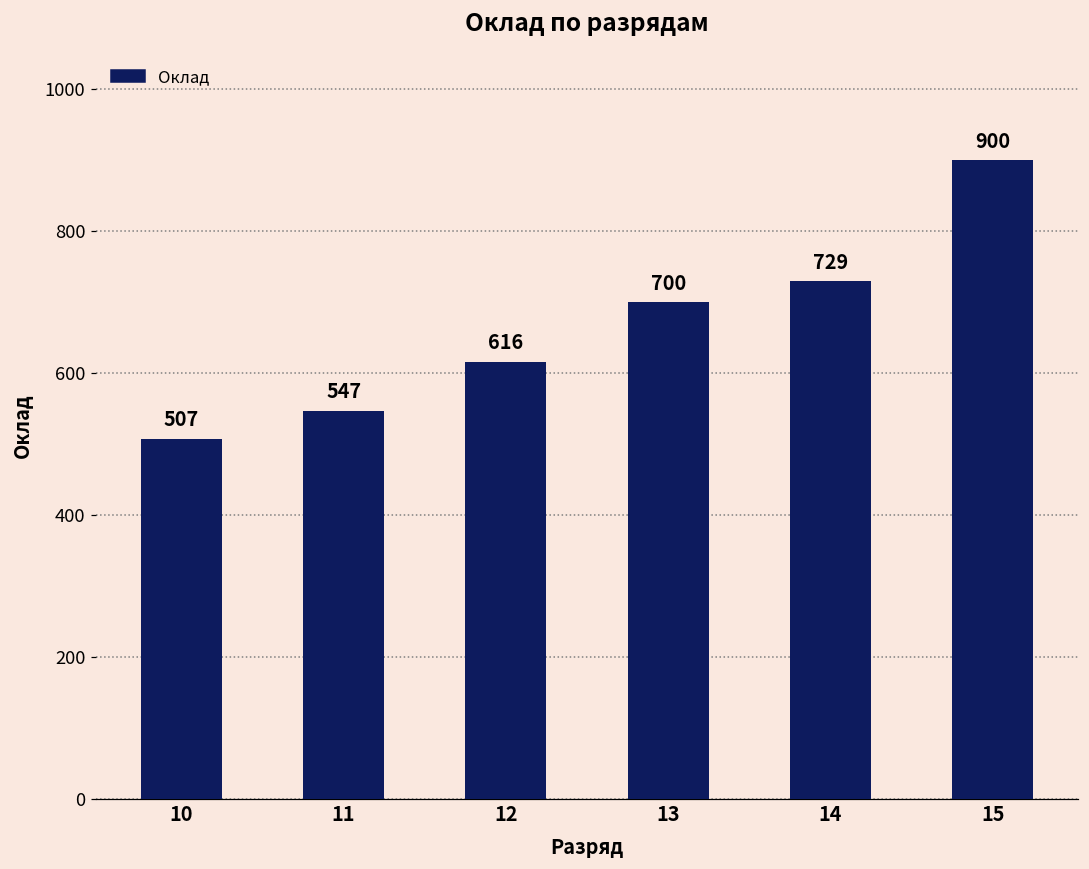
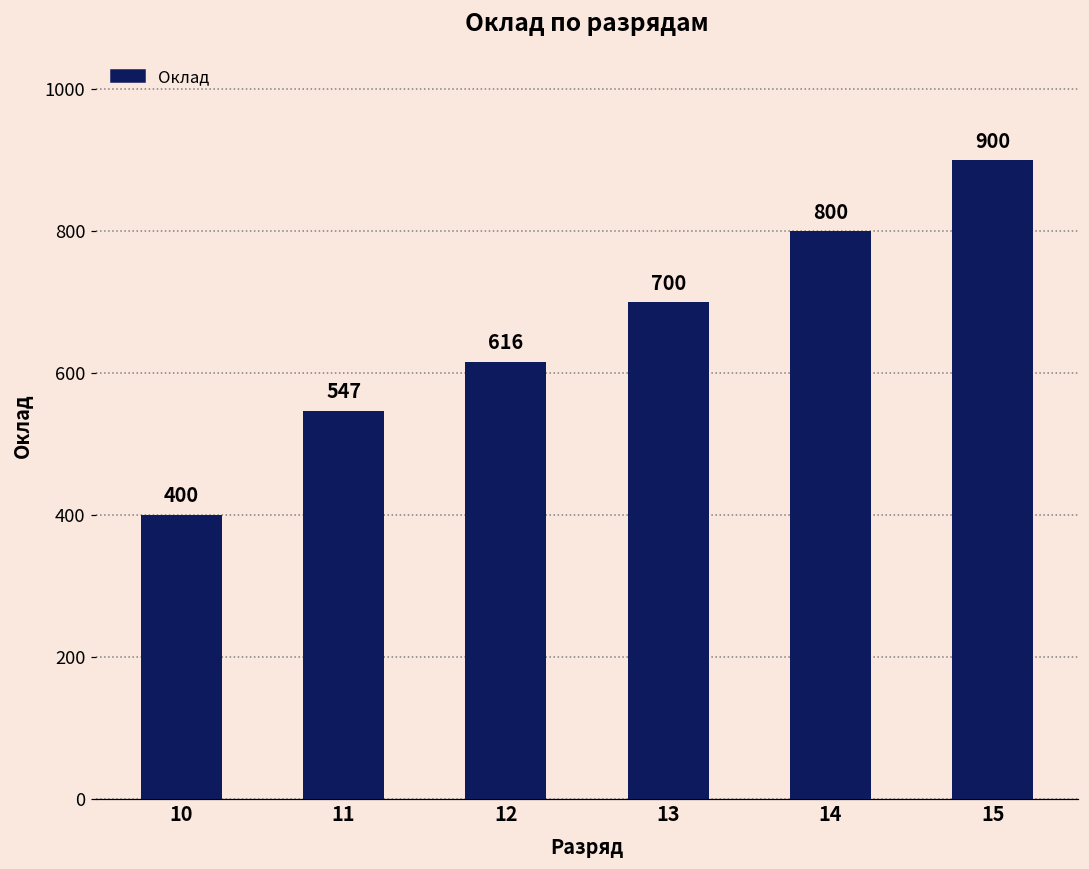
10: 507 -> 400
14: 729 -> 800
